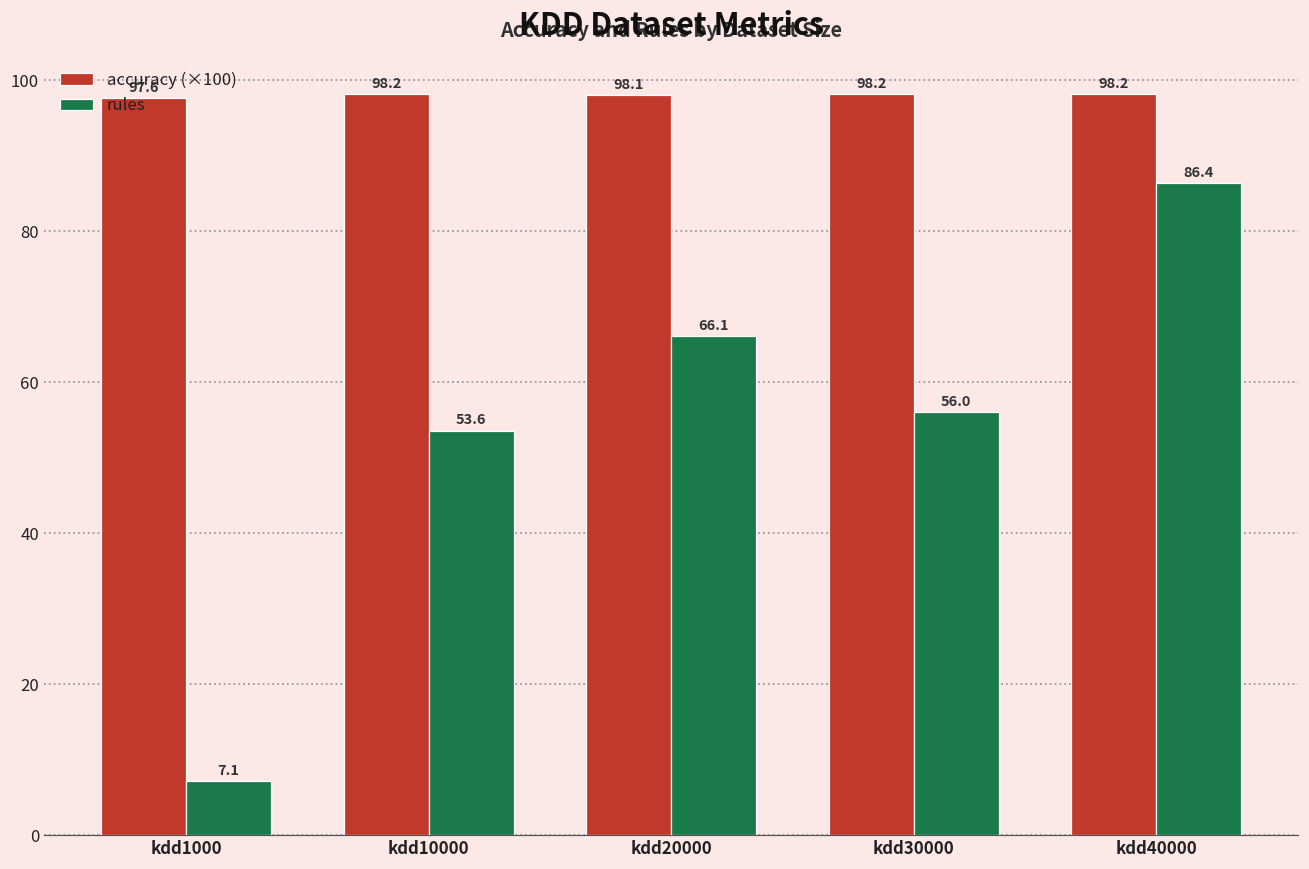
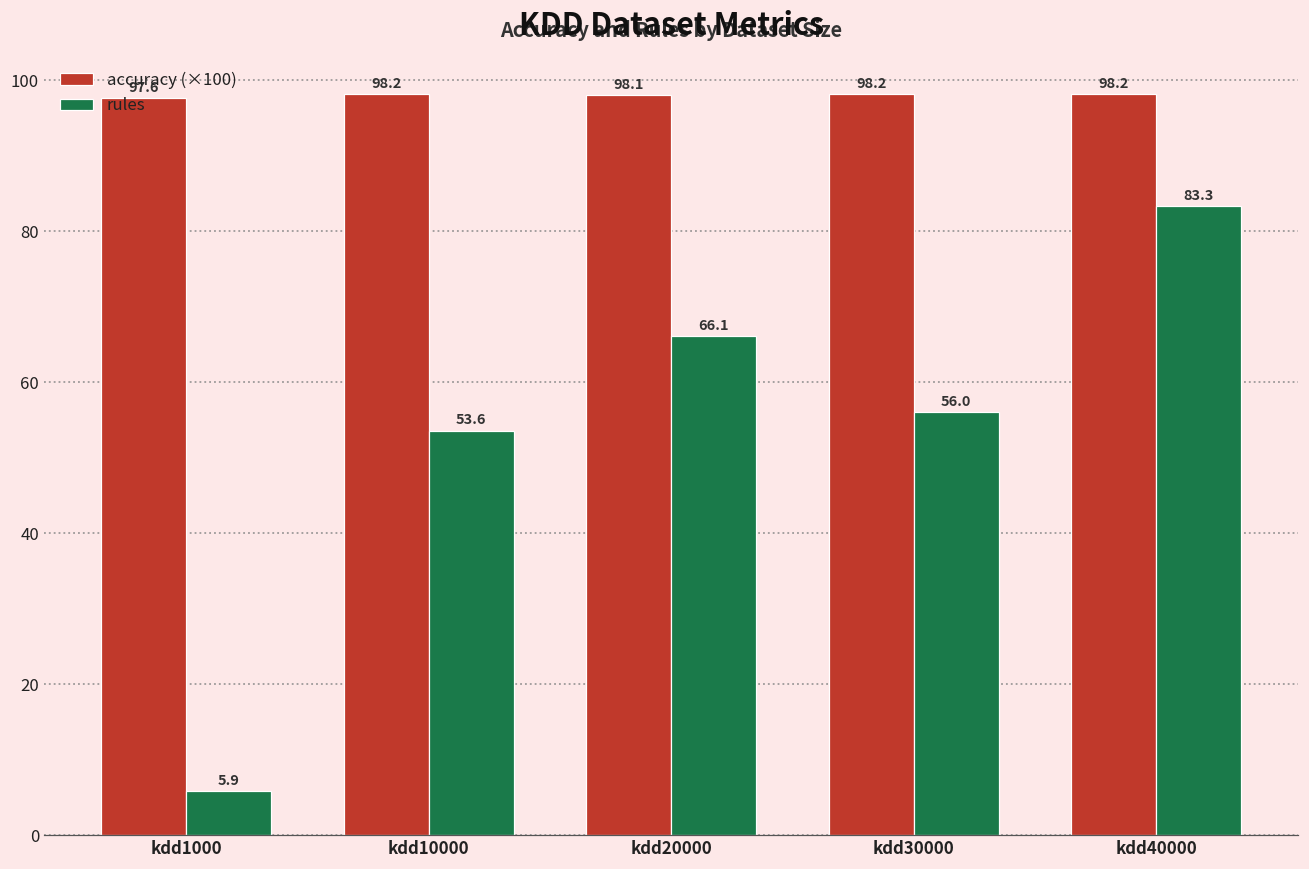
rules, kdd1000: 7.1 -> 5.9
rules, kdd40000: 86.4 -> 83.3
